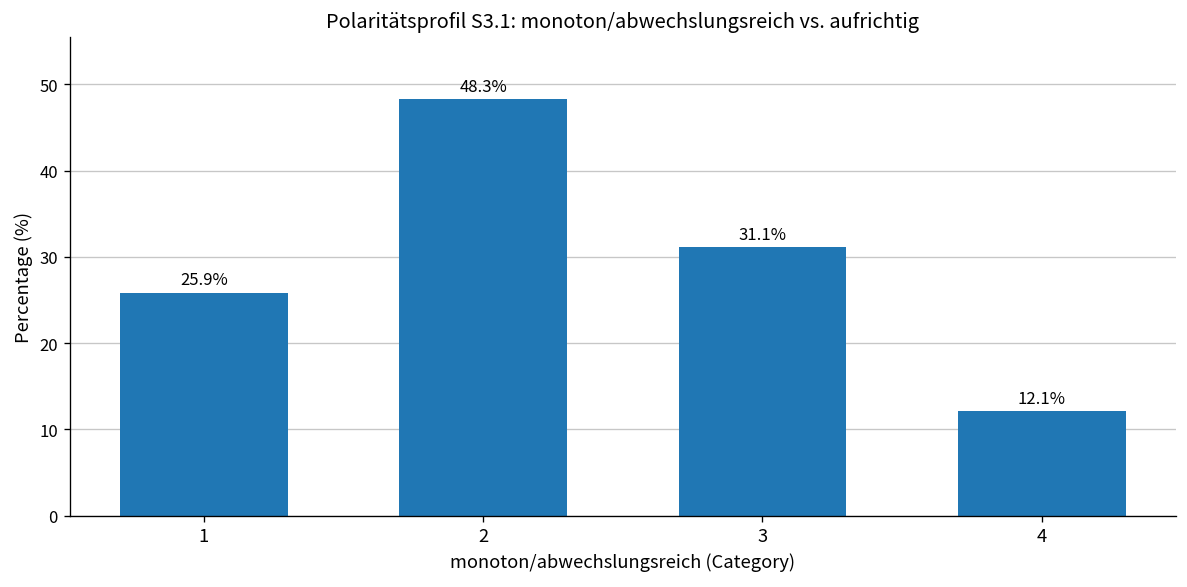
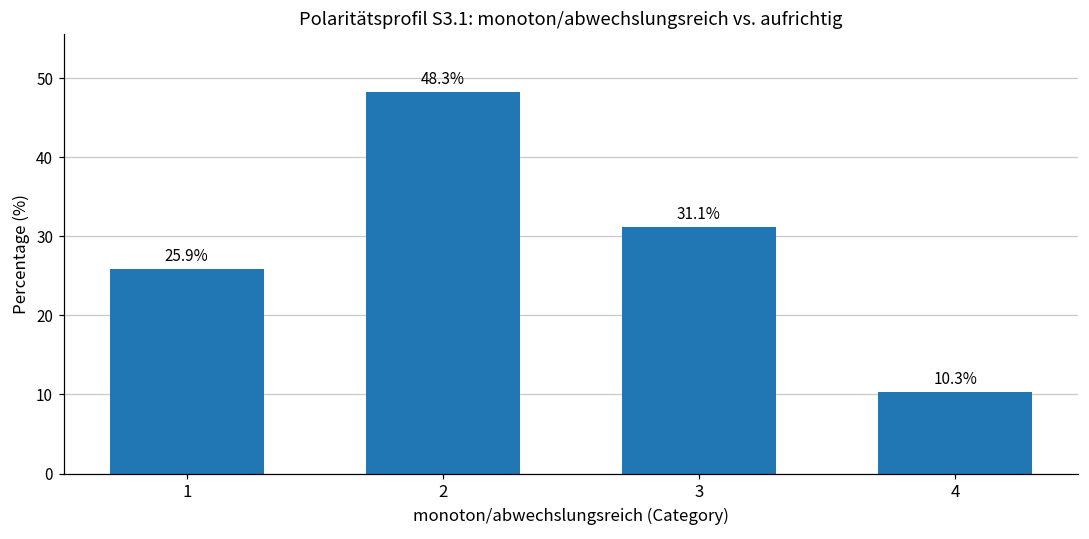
4: 12.1% -> 10.3%
